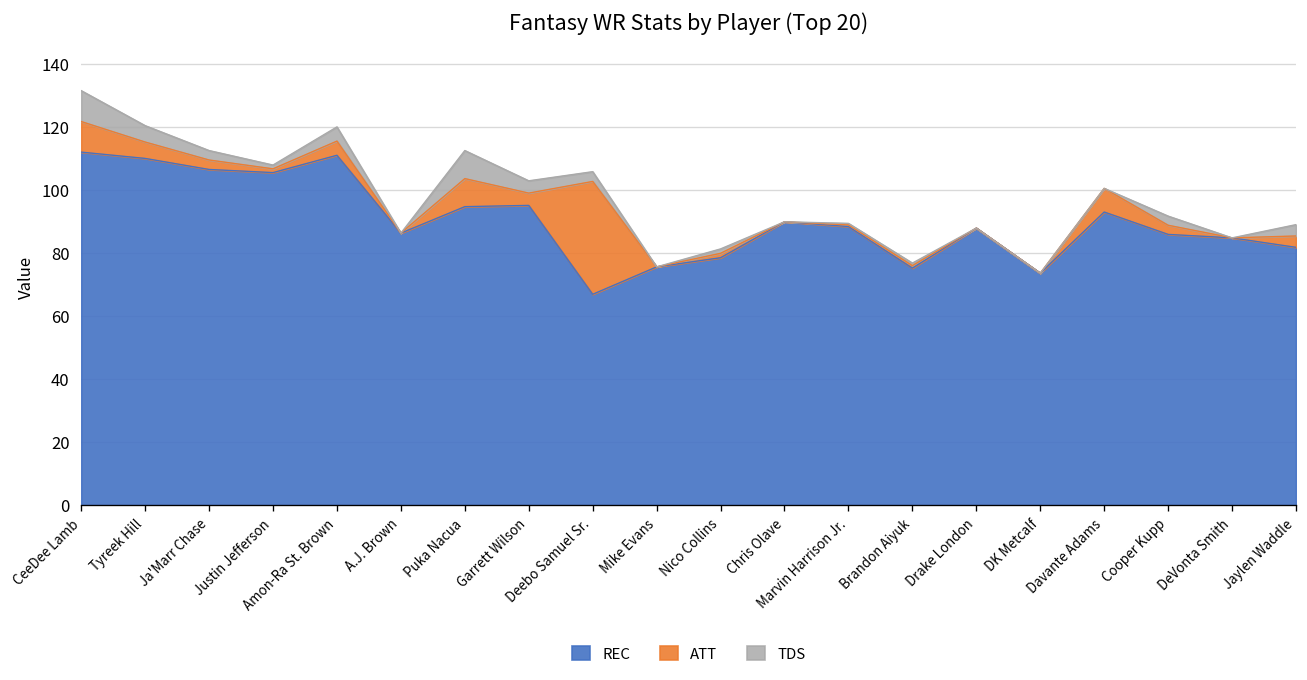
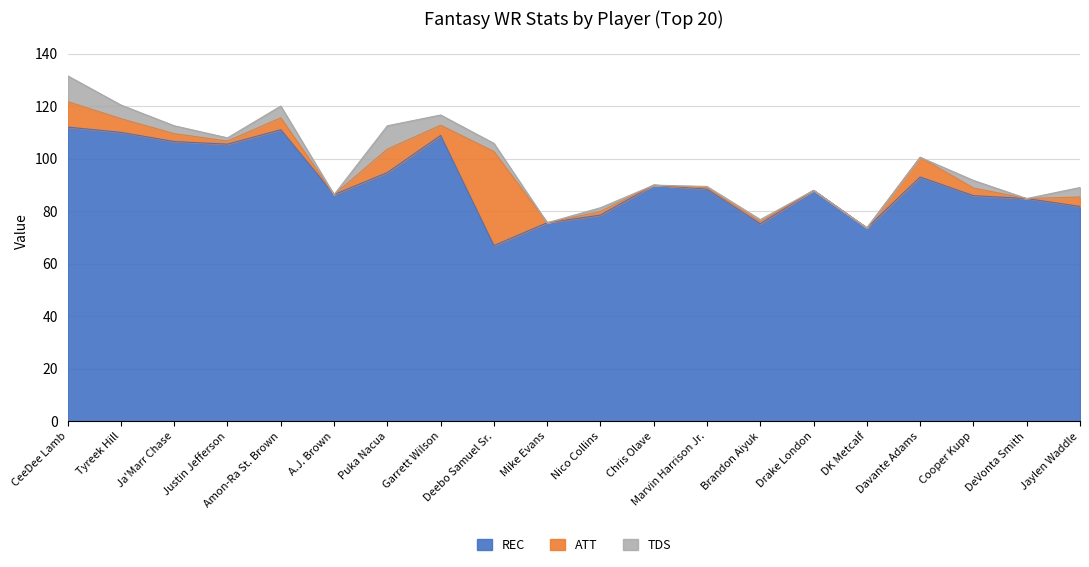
REC, Garrett Wilson: 95 -> 109
